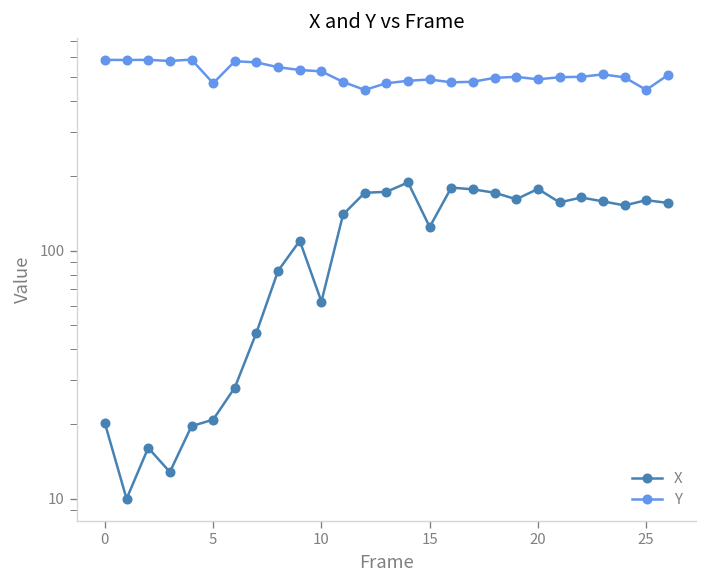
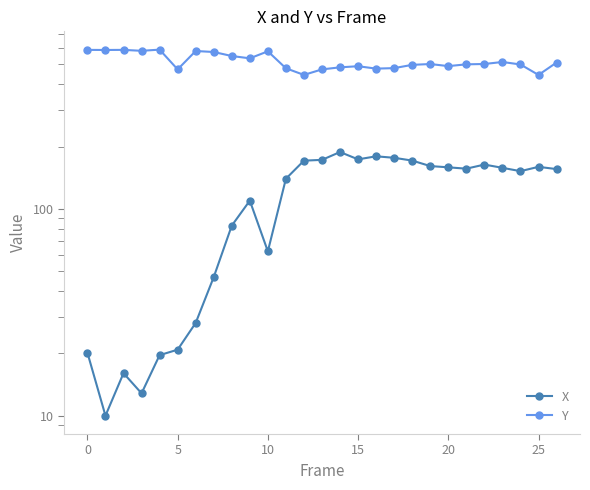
Y, 10: 530 -> 580
X, 15: 120 -> 170
X, 20: 180 -> 160
